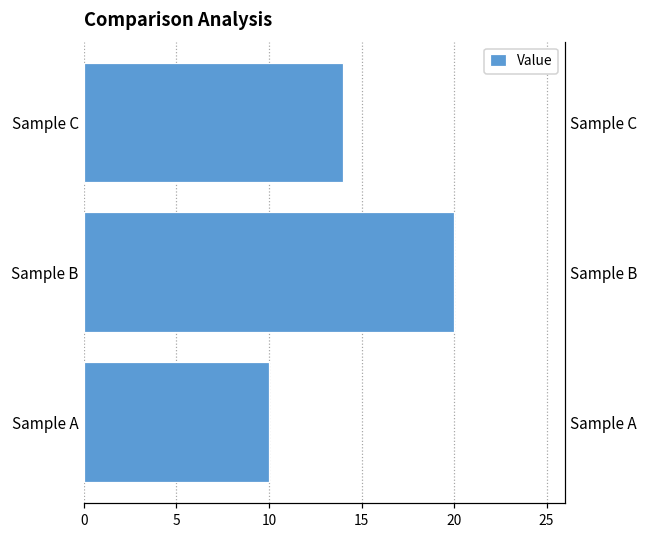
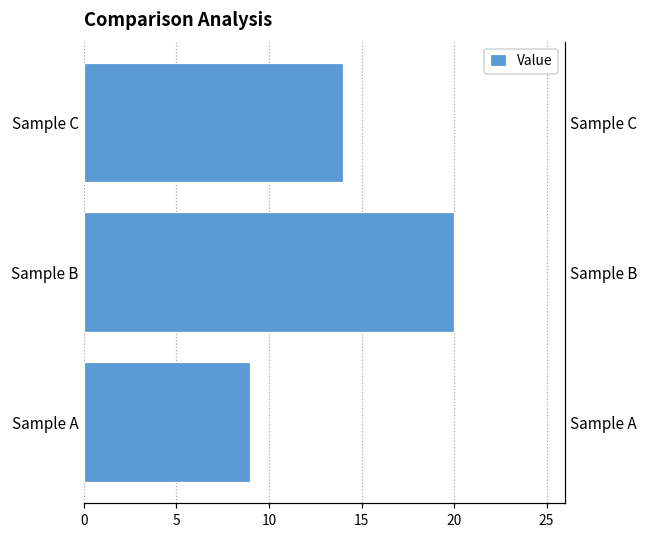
Sample A: 10 -> 9
